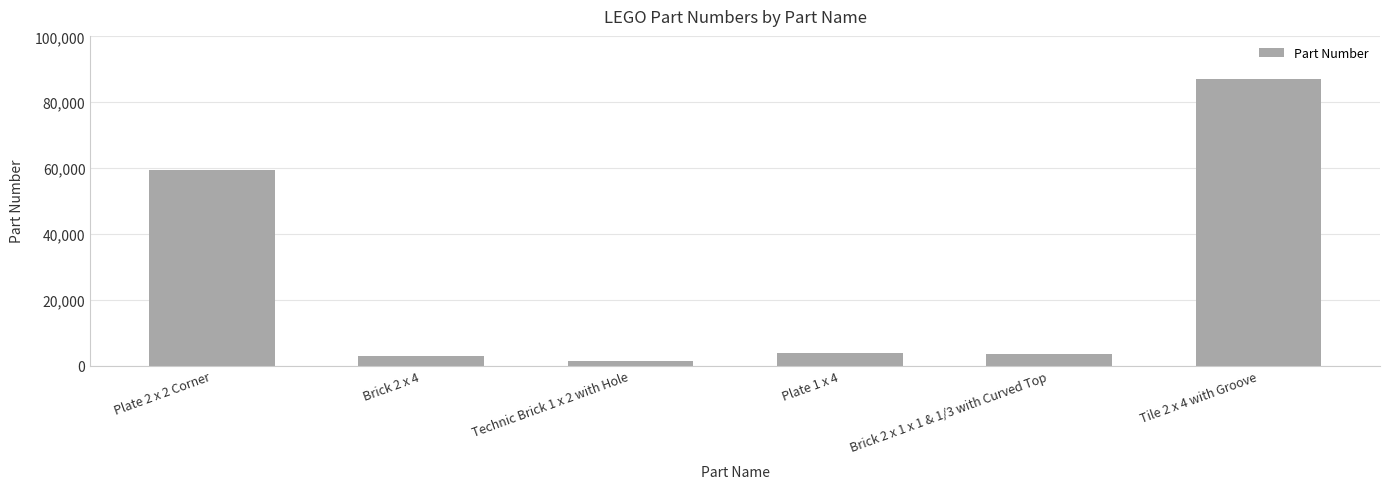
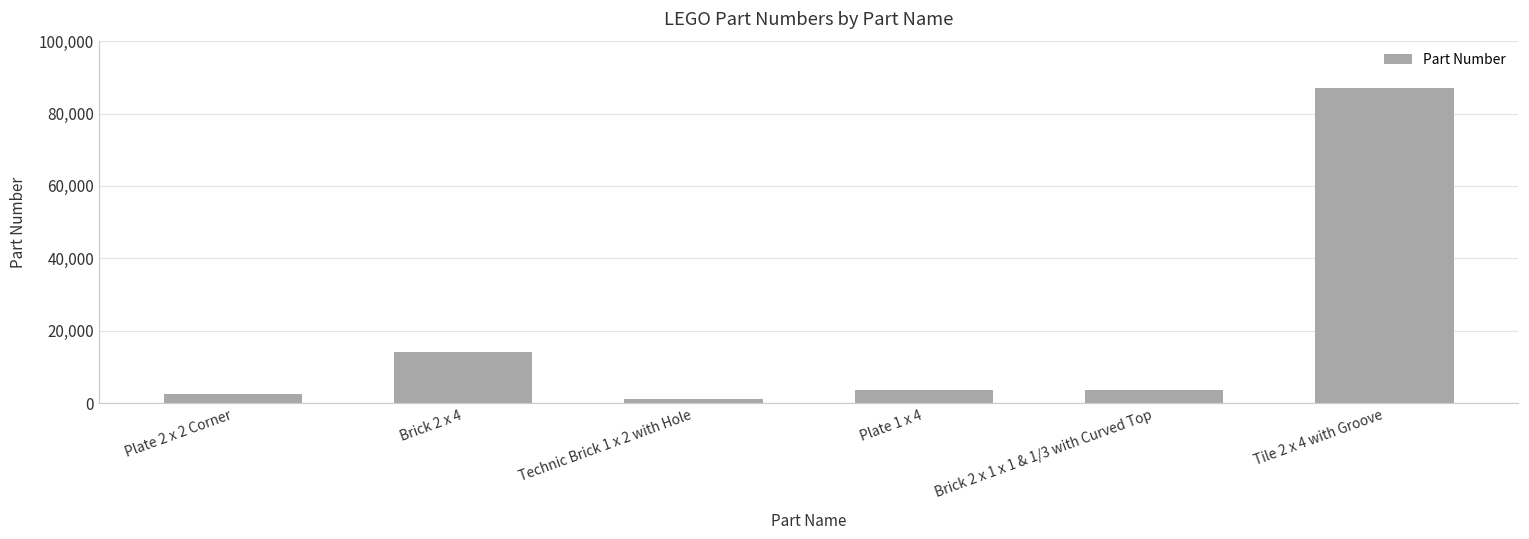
Plate 2 x 2 Corner: 59,000 -> 2,000
Brick 2 x 4: 3,000 -> 14,000
